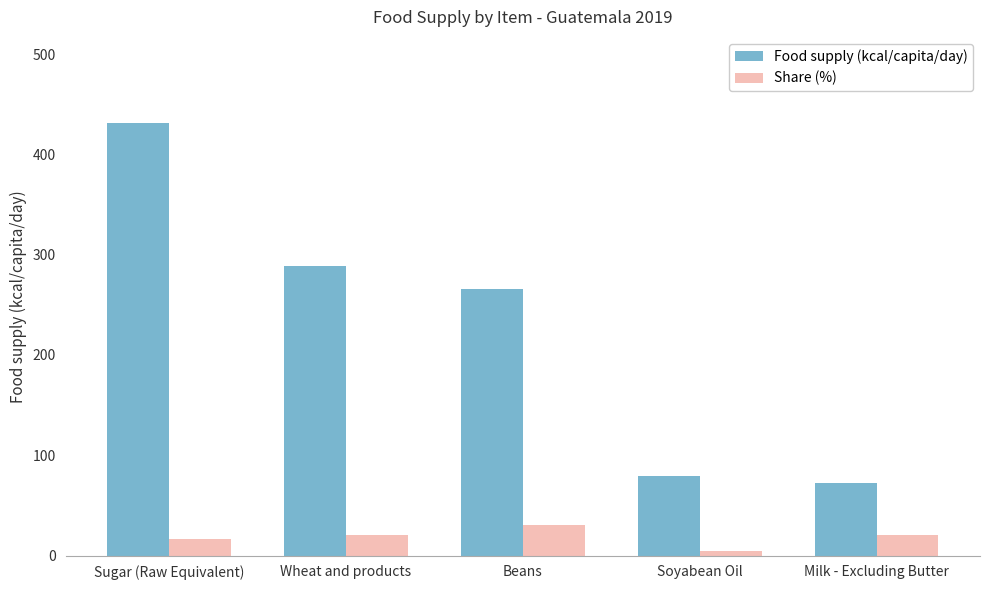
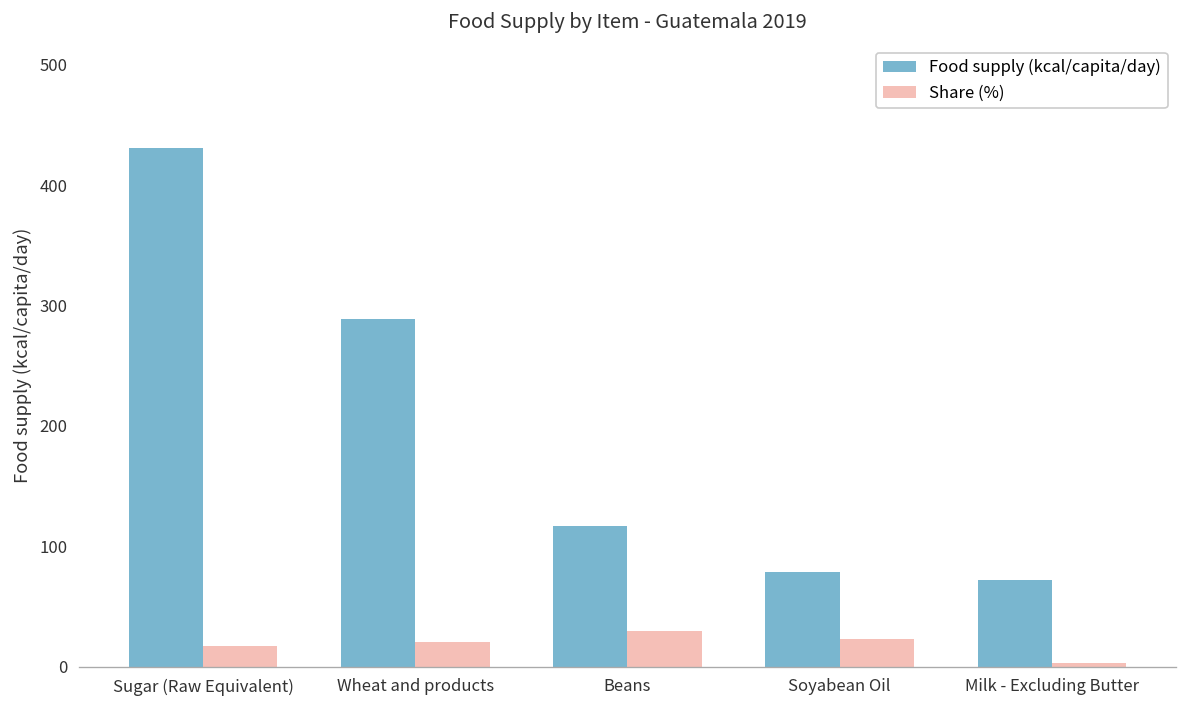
Food supply (kcal/capita/day), Beans: 266 -> 117
Share (%), Soyabean Oil: 4 -> 23
Share (%), Milk - Excluding Butter: 21 -> 3
